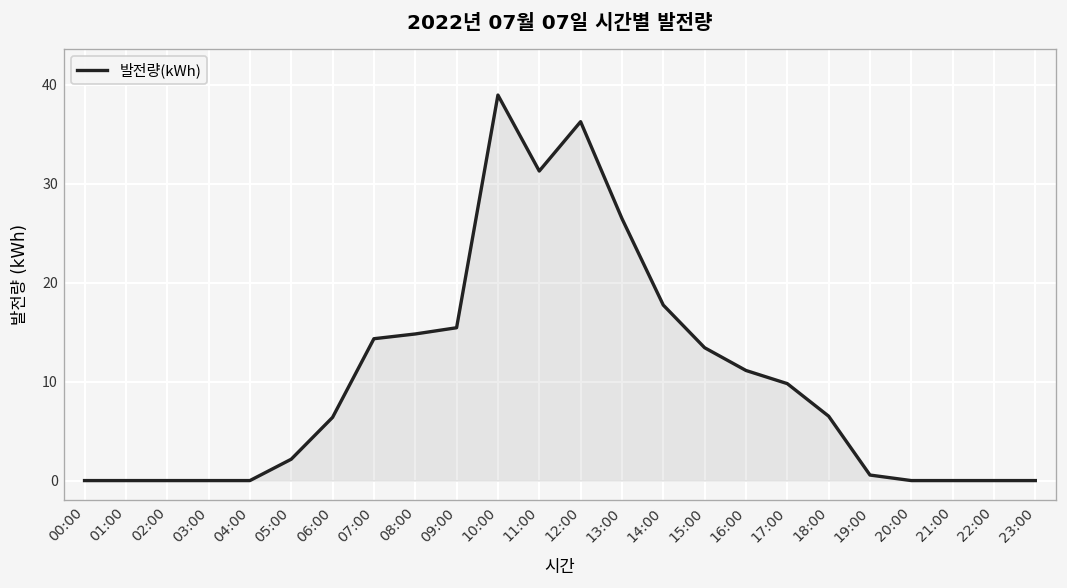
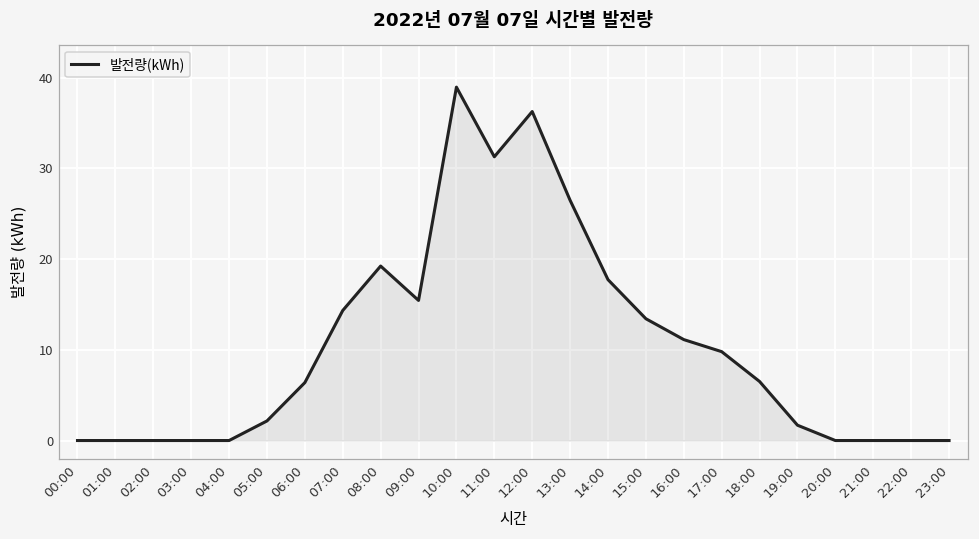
08:00: 15 -> 19
19:00: 1 -> 2
